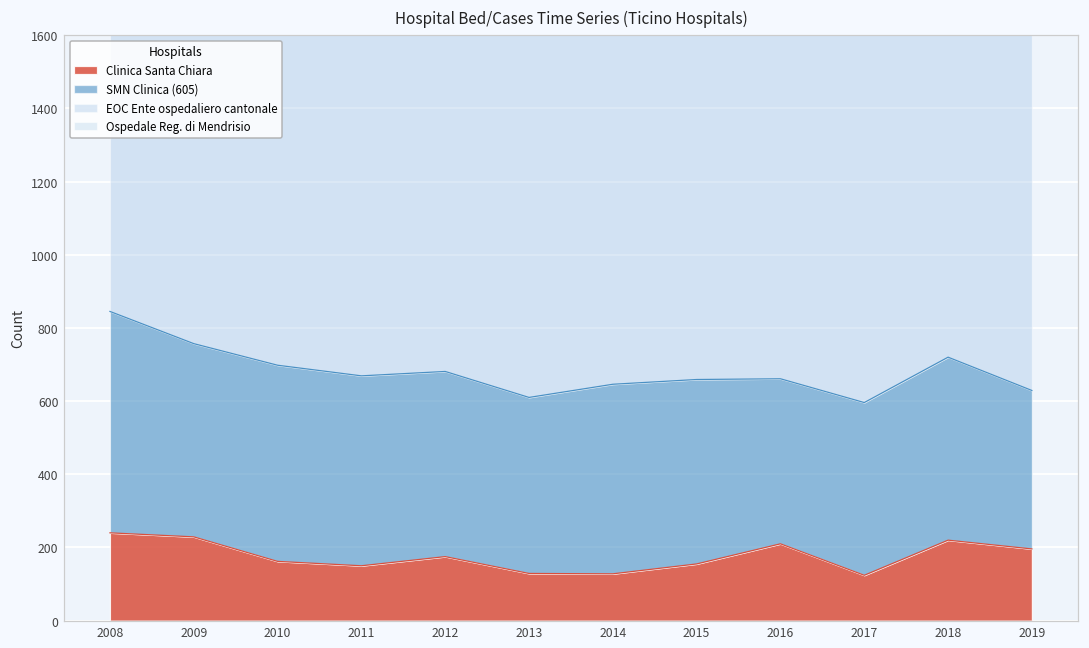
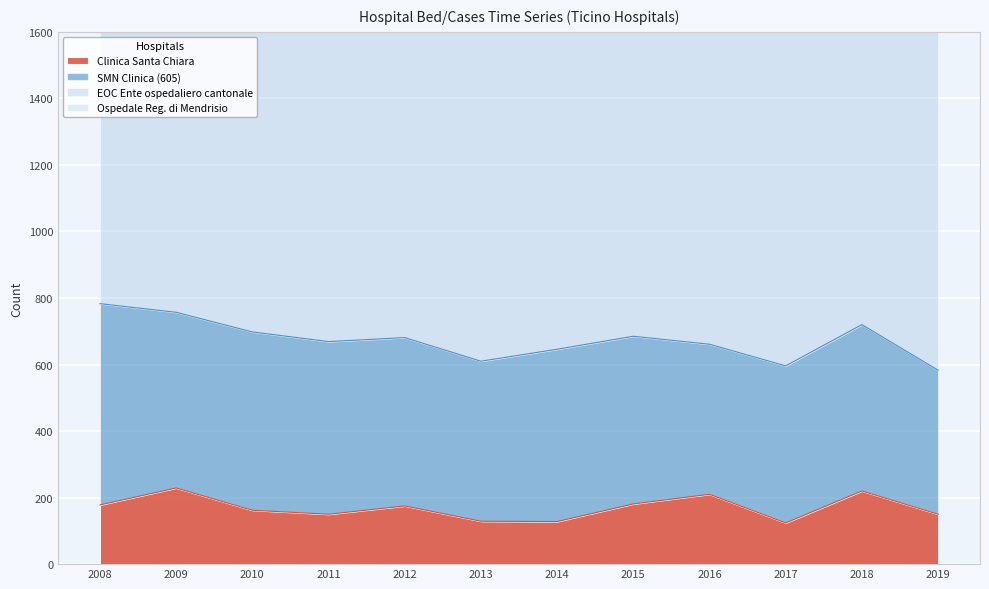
Clinica Santa Chiara, 2008: 240 -> 180
Clinica Santa Chiara, 2015: 160 -> 180
Clinica Santa Chiara, 2019: 200 -> 150
